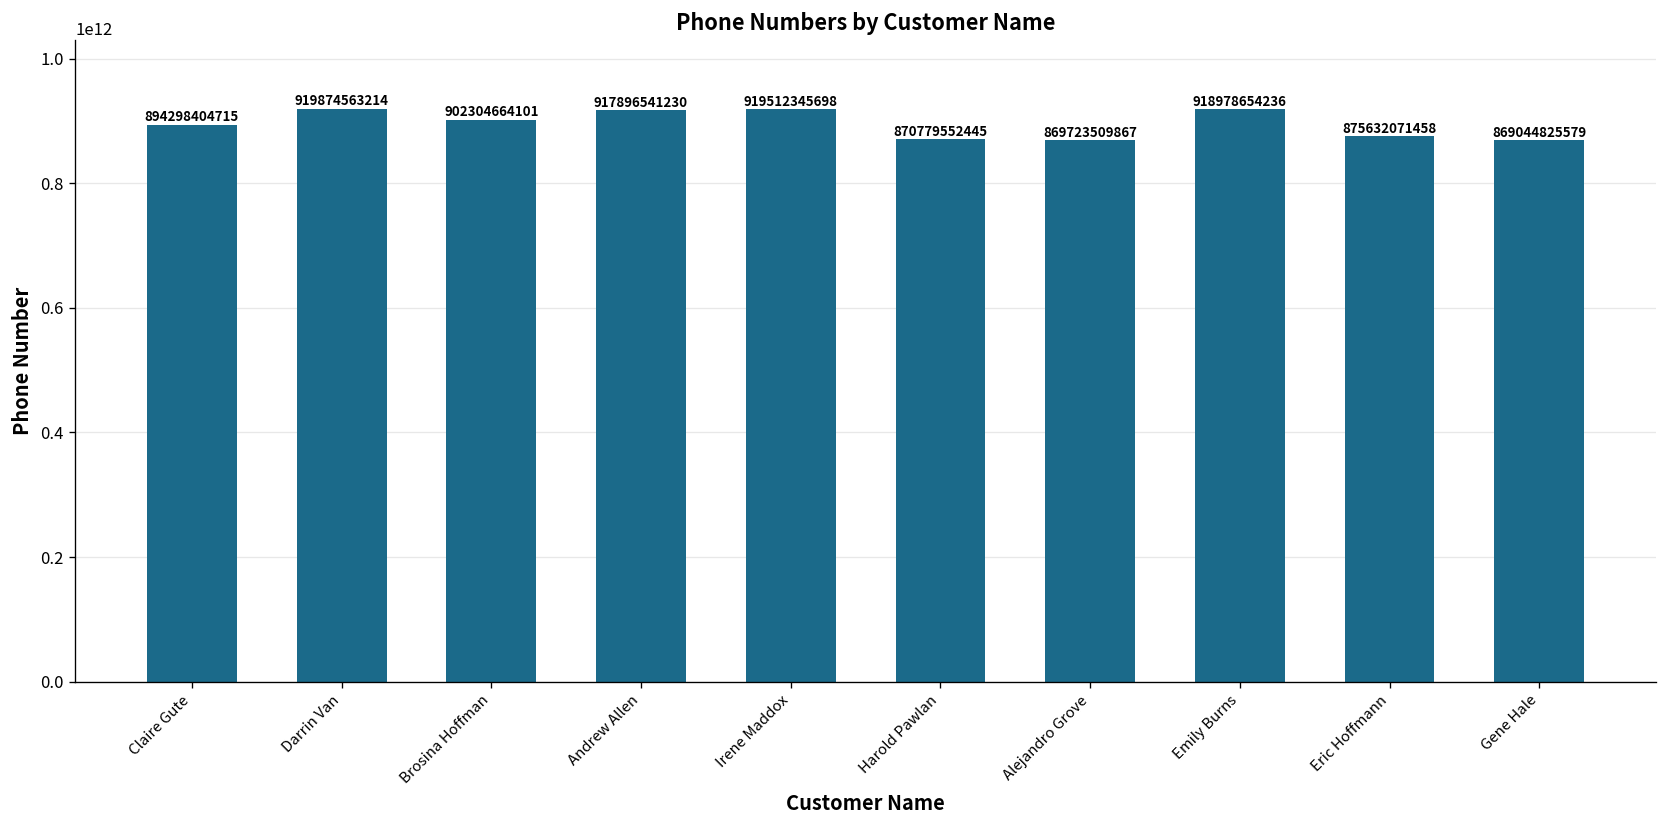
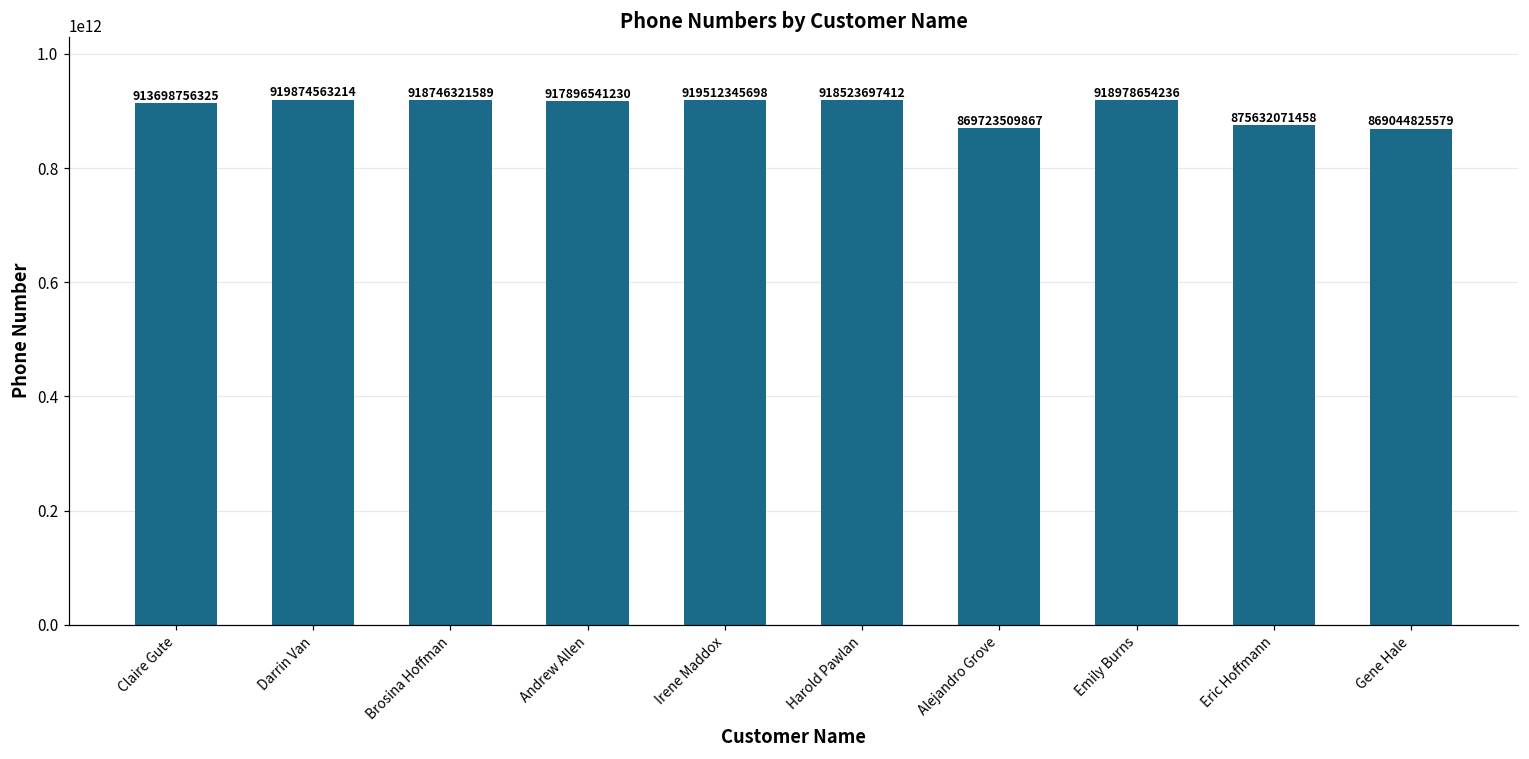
Claire Gute: 894298404715 -> 913698756325
Brosina Hoffman: 902304664101 -> 918746321589
Harold Pawlan: 870779552445 -> 918523697412
